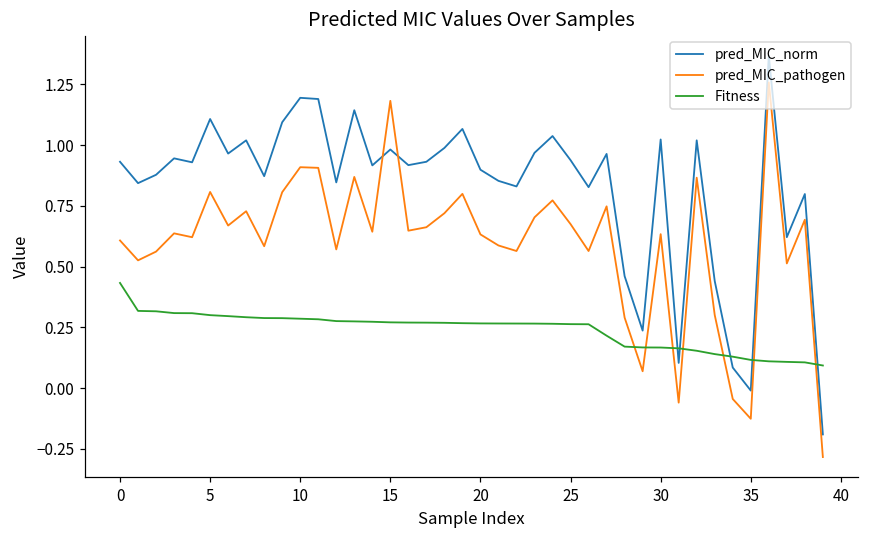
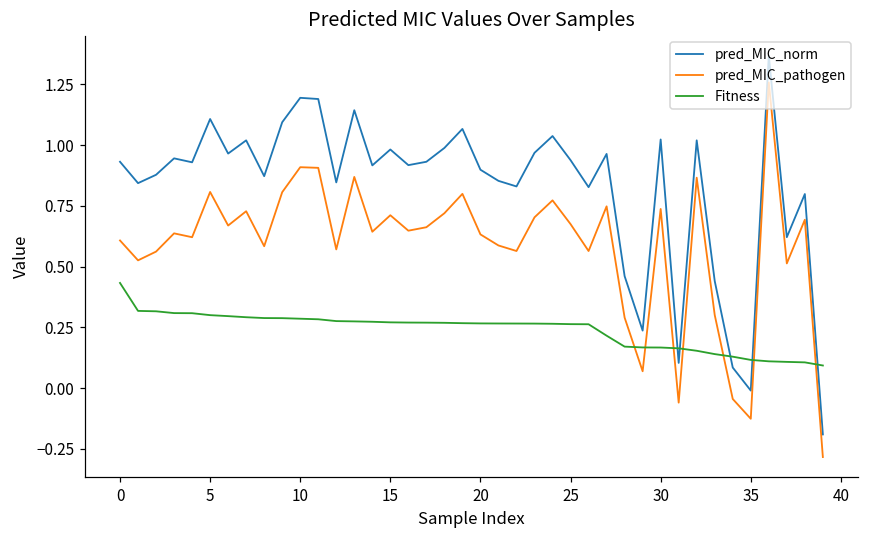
pred_MIC_pathogen, 15: 1.18 -> 0.71
pred_MIC_pathogen, 30: 0.63 -> 0.74
